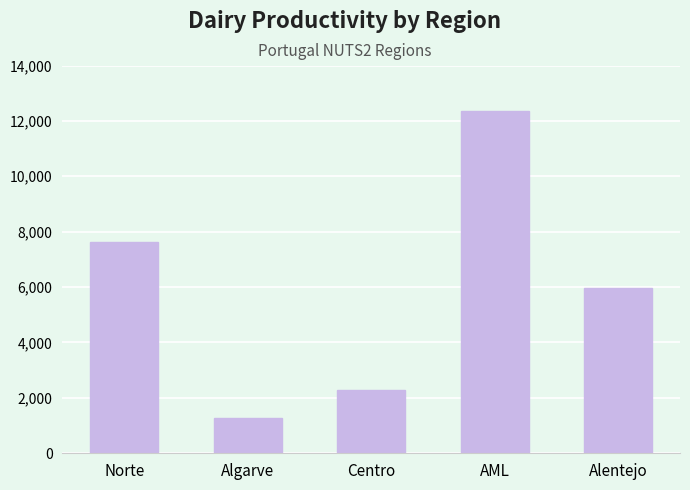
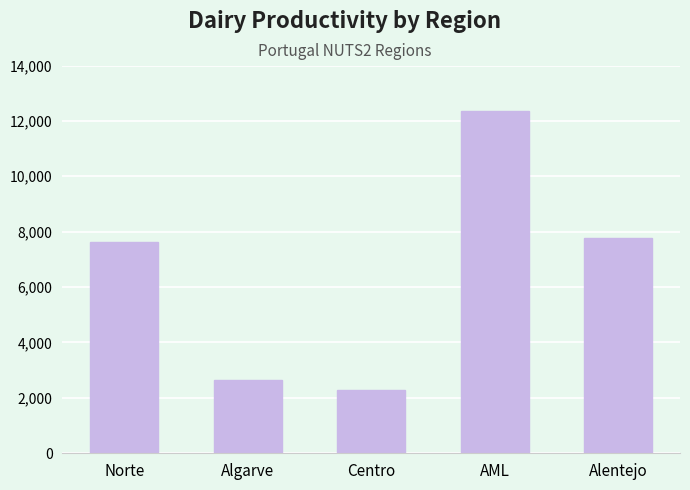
Algarve: 1,300 -> 2,700
Alentejo: 6,000 -> 7,800
